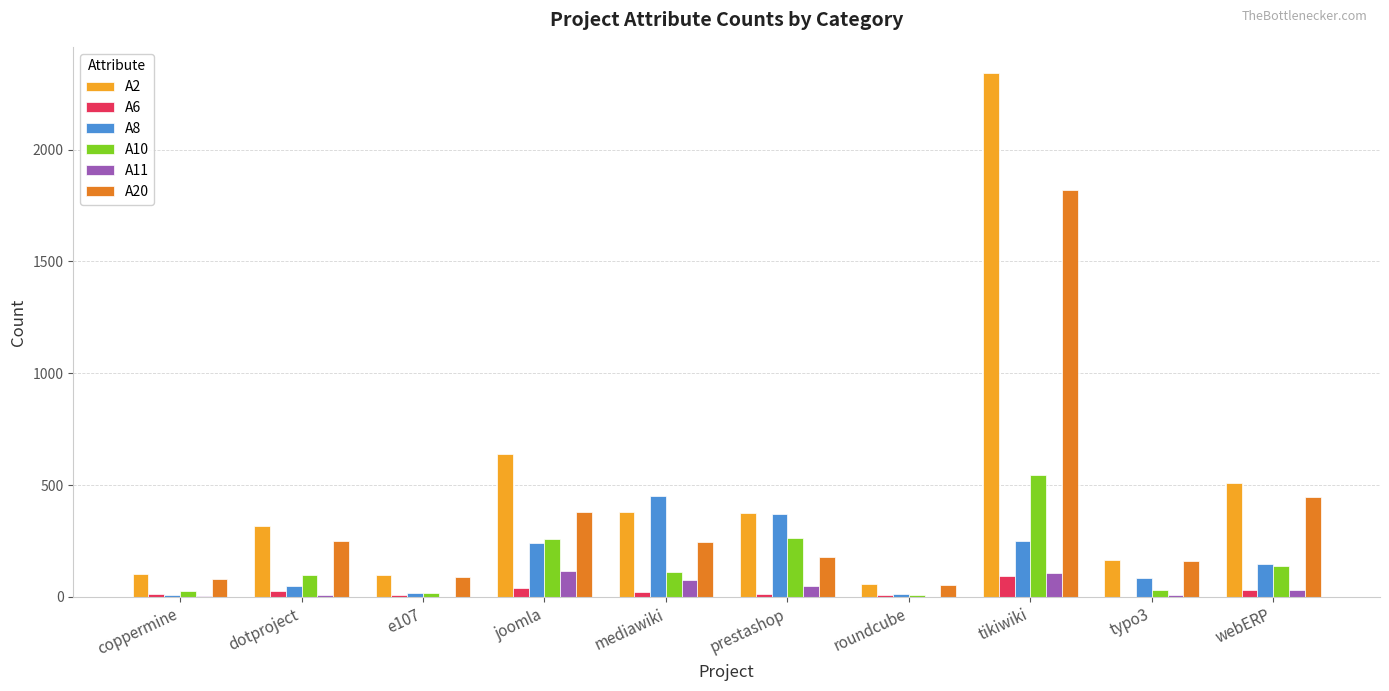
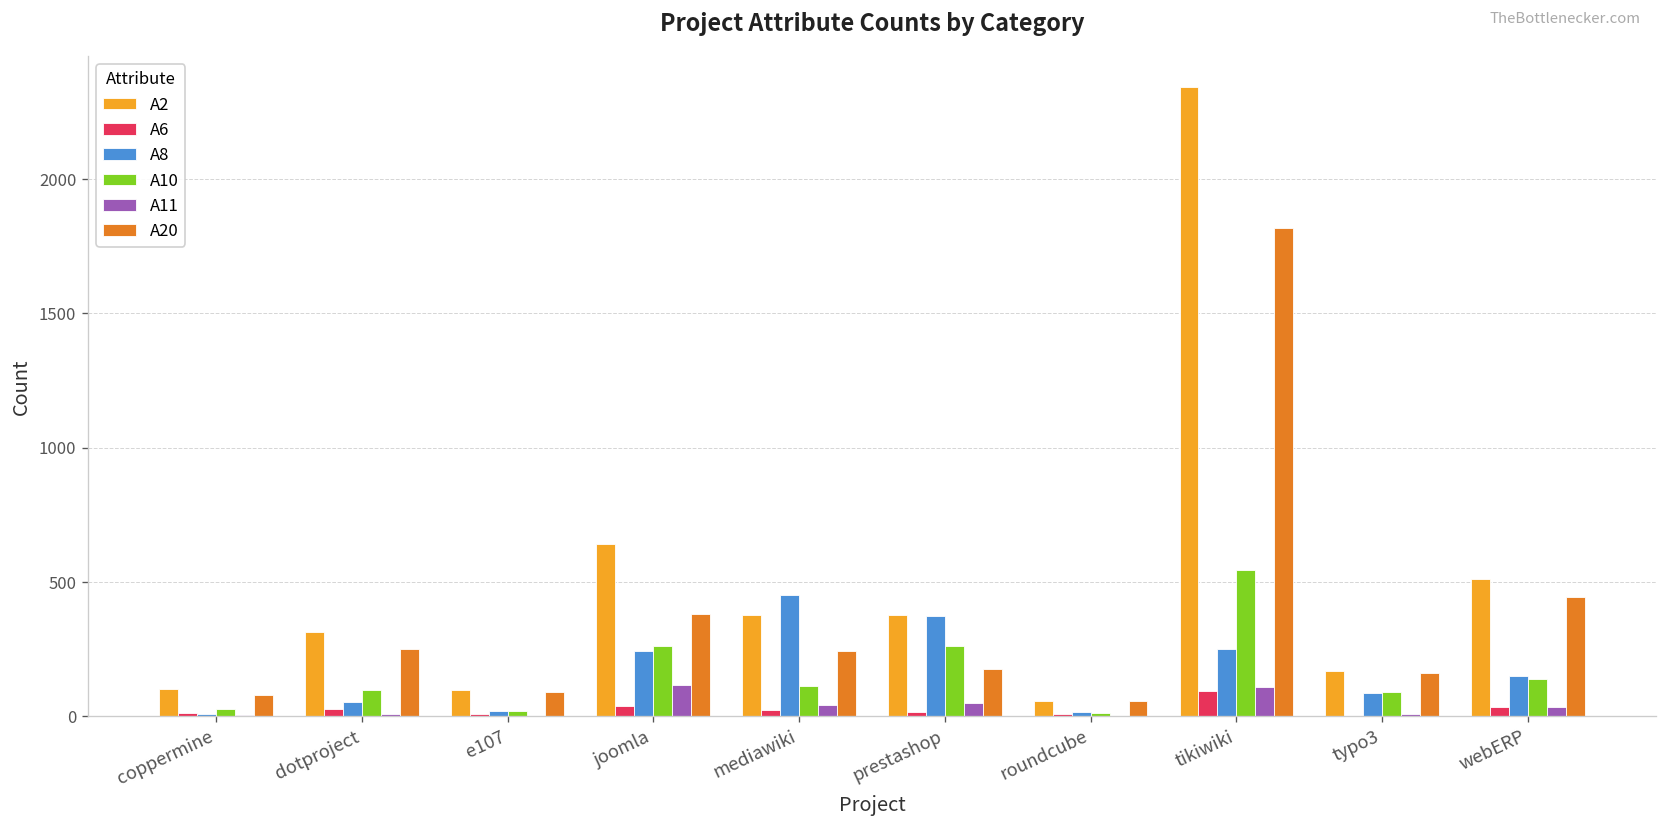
A11, mediawiki: 80 -> 40
A10, typo3: 30 -> 90
